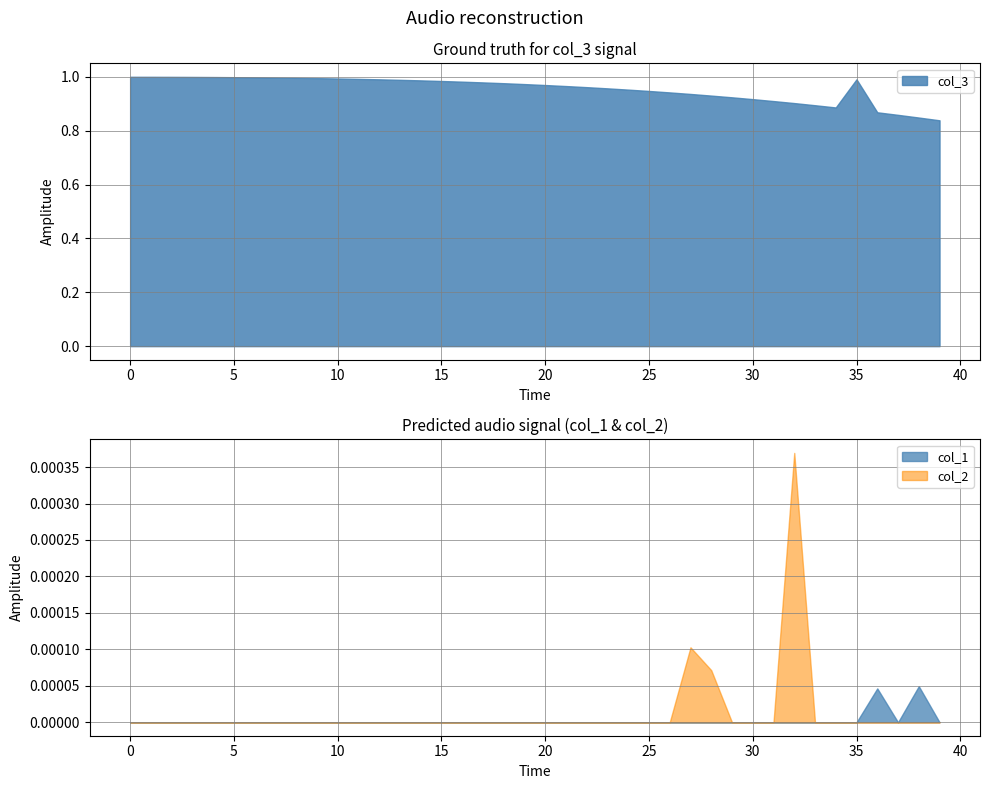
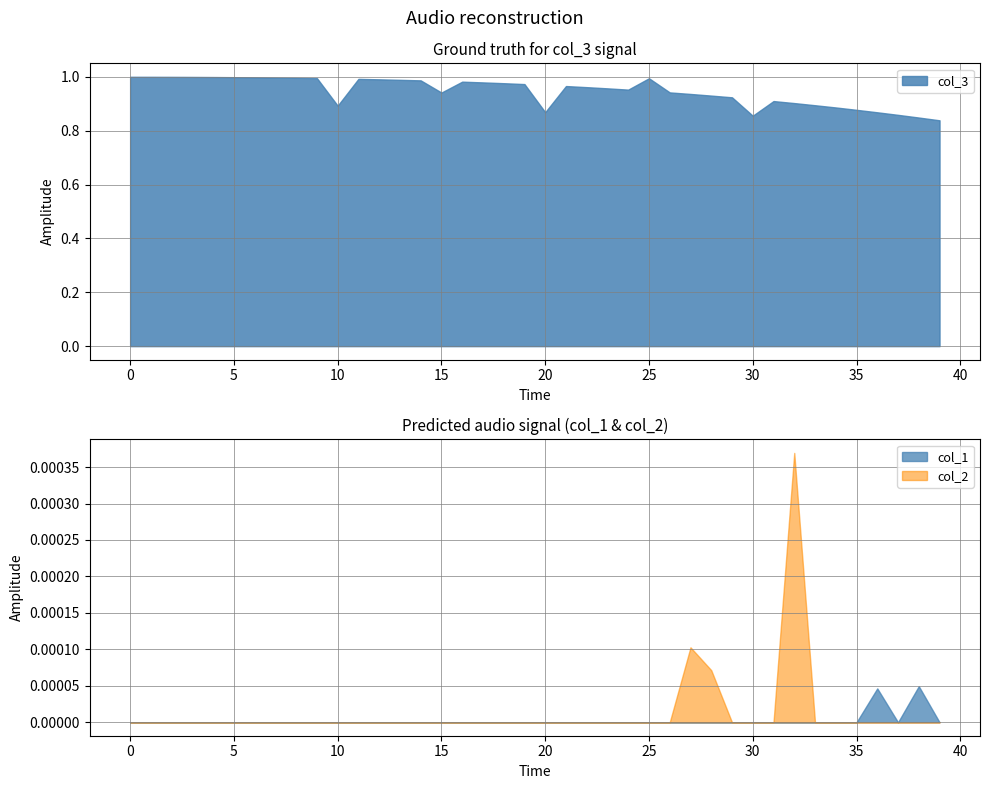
Ground truth for col_3 signal, 10: 0.99 -> 0.89
Ground truth for col_3 signal, 15: 0.98 -> 0.94
Ground truth for col_3 signal, 20: 0.97 -> 0.87
Ground truth for col_3 signal, 25: 0.95 -> 0.99
Ground truth for col_3 signal, 30: 0.92 -> 0.86
Ground truth for col_3 signal, 35: 0.99 -> 0.88
